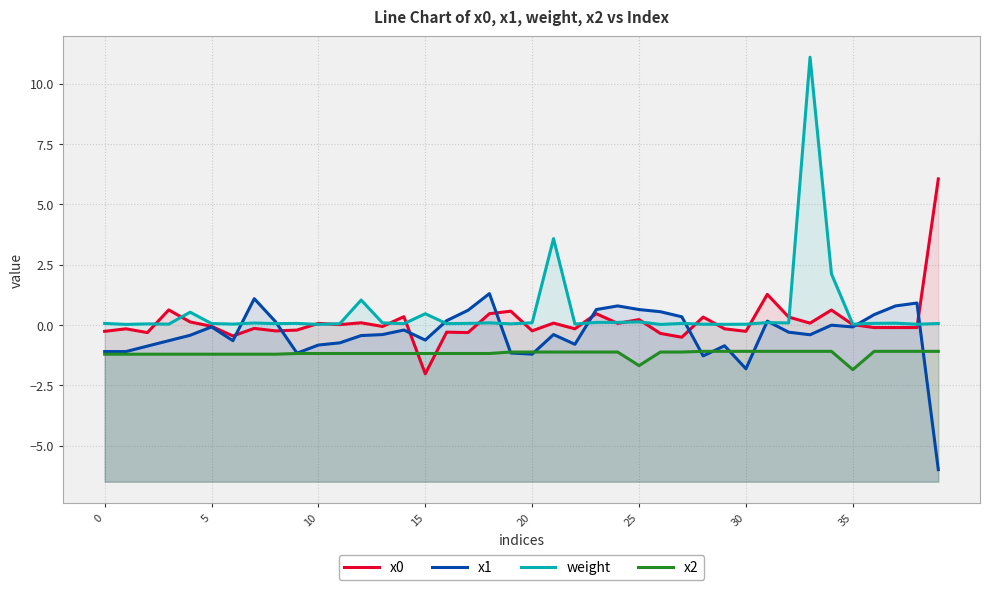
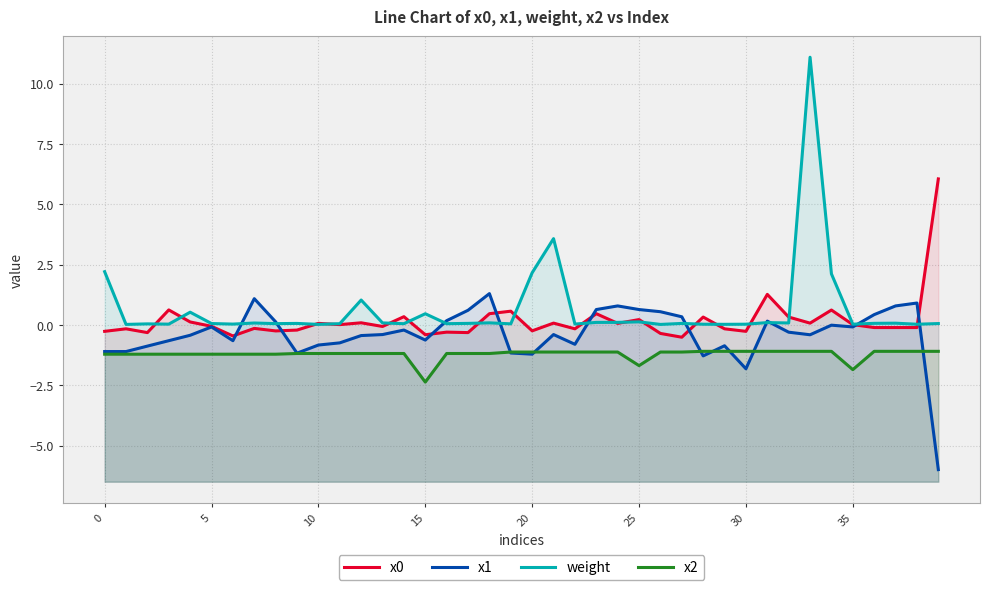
weight, 0: 0.1 -> 2.2
x0, 15: -2.0 -> -0.4
x2, 15: -1.2 -> -2.4
weight, 20: 0.1 -> 2.2
